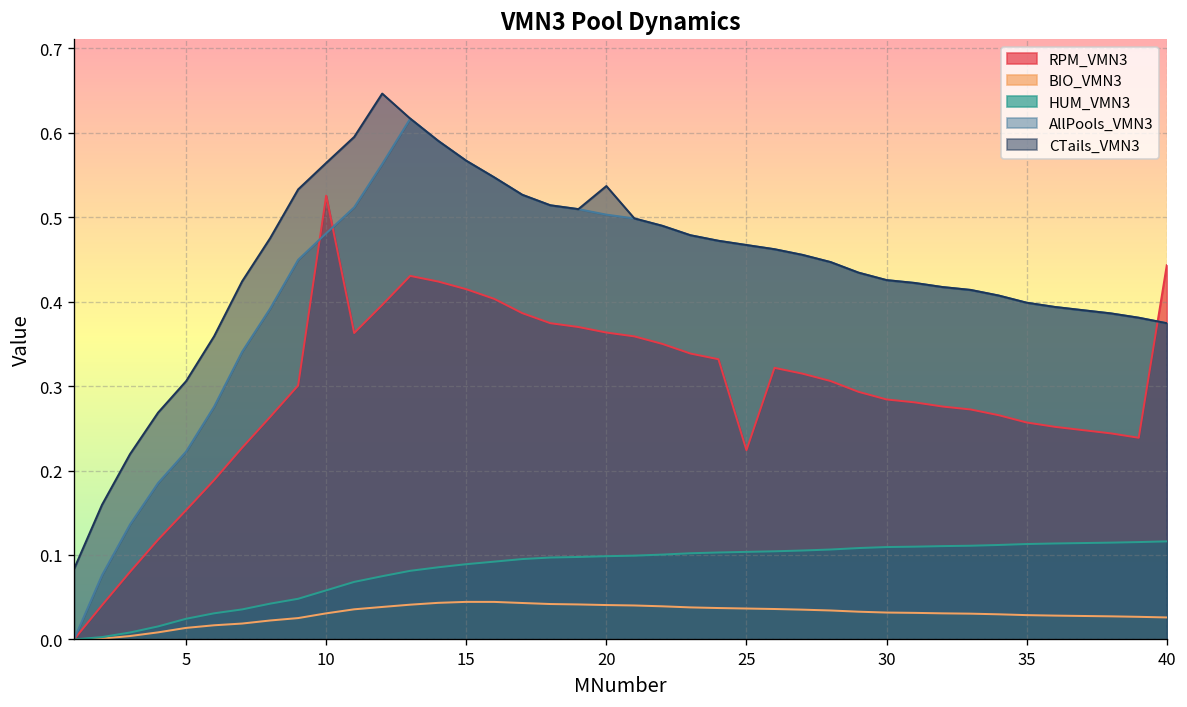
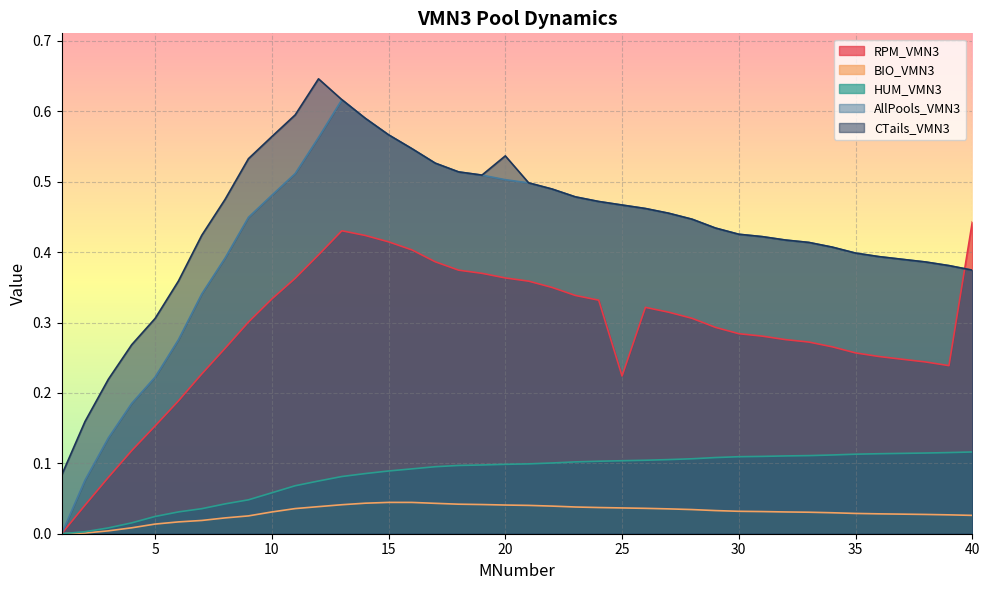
RPM_VMN3, 10: 0.53 -> 0.33
